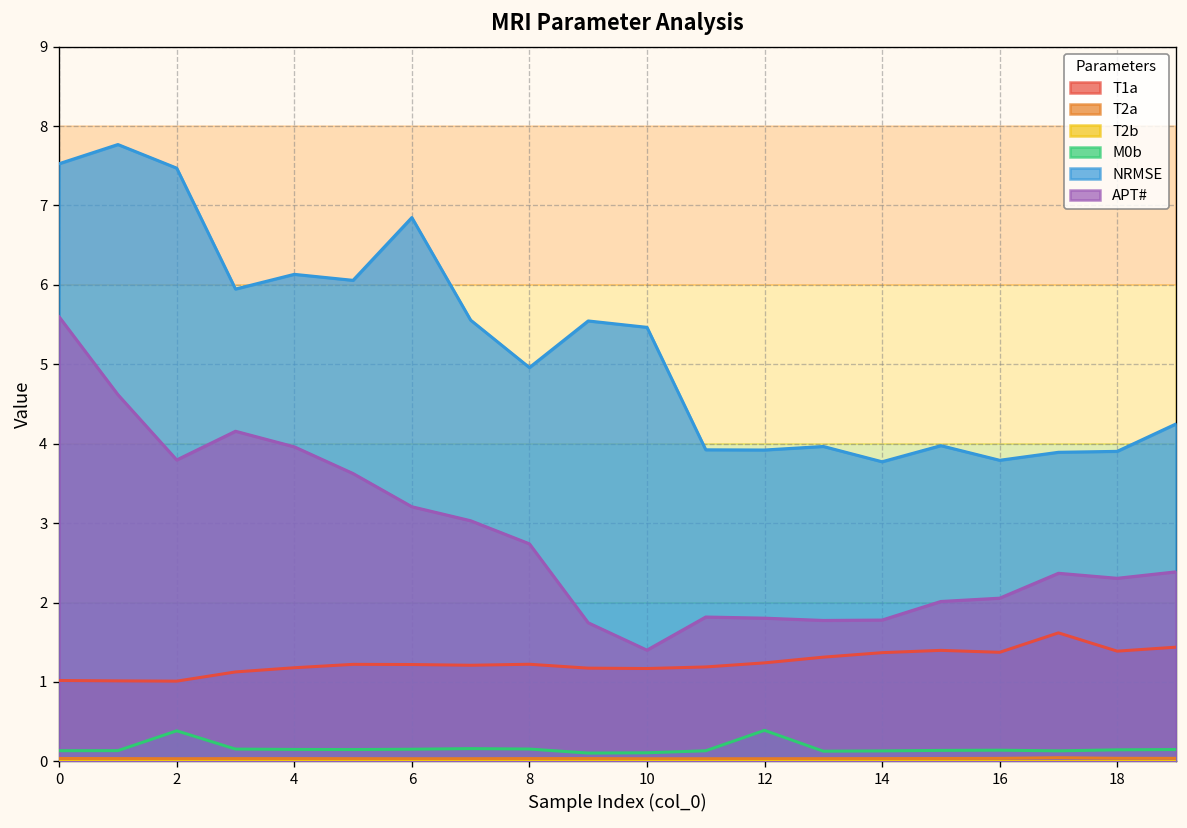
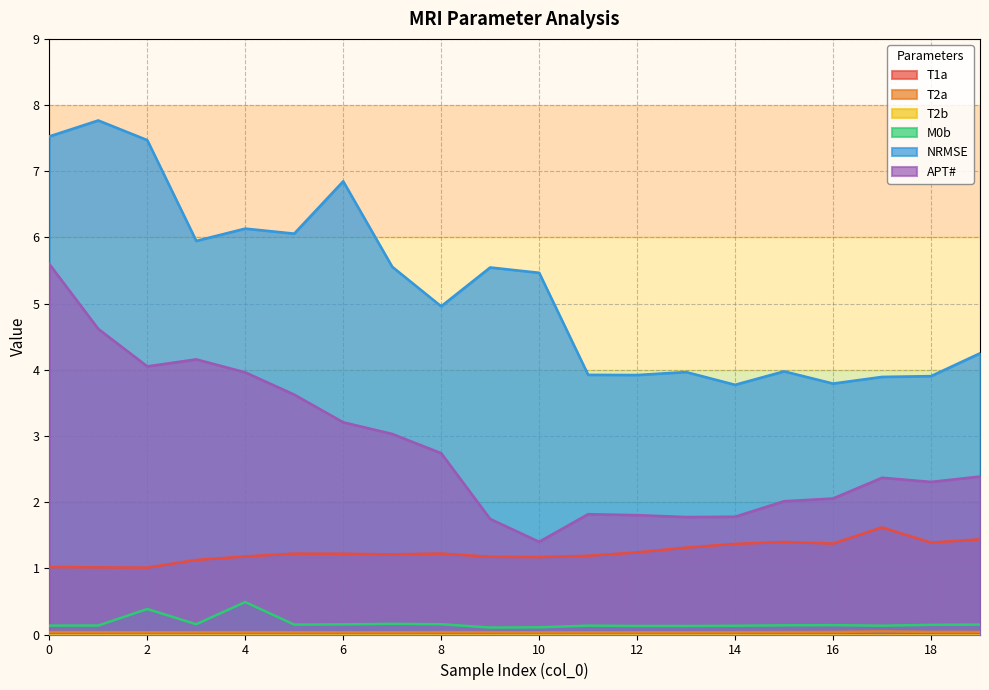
APT#, 2: 3.8 -> 4.1
M0b, 4: 0.2 -> 0.5
M0b, 12: 0.4 -> 0.1
